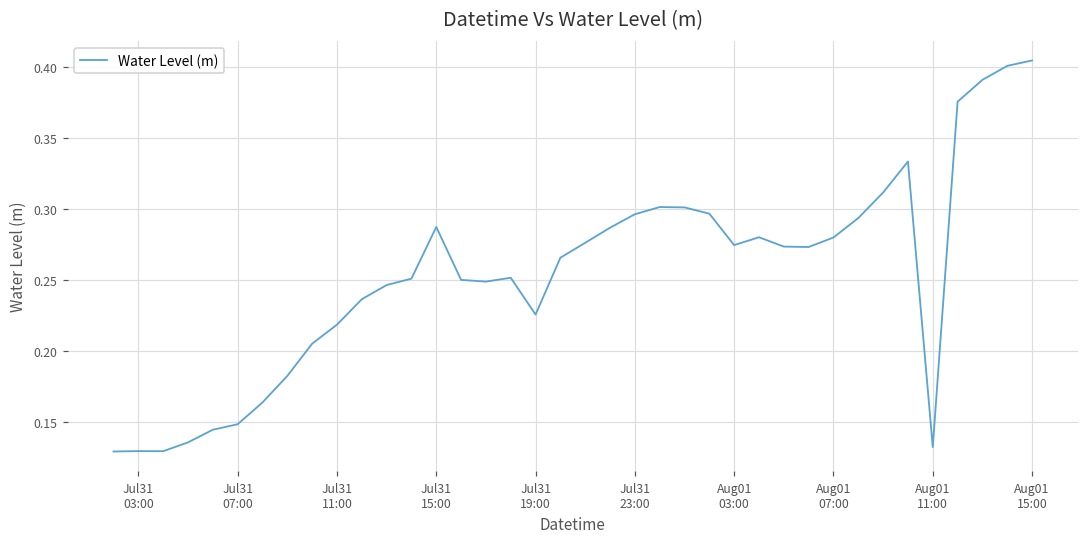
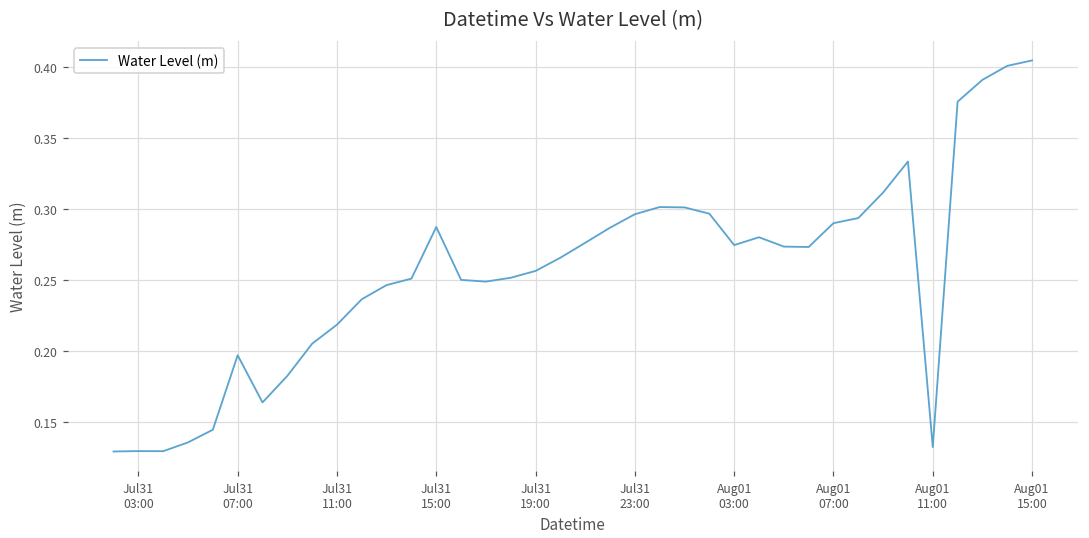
Jul31 07:00: 0.148 -> 0.197
Jul31 19:00: 0.226 -> 0.256
Aug01 07:00: 0.280 -> 0.290
